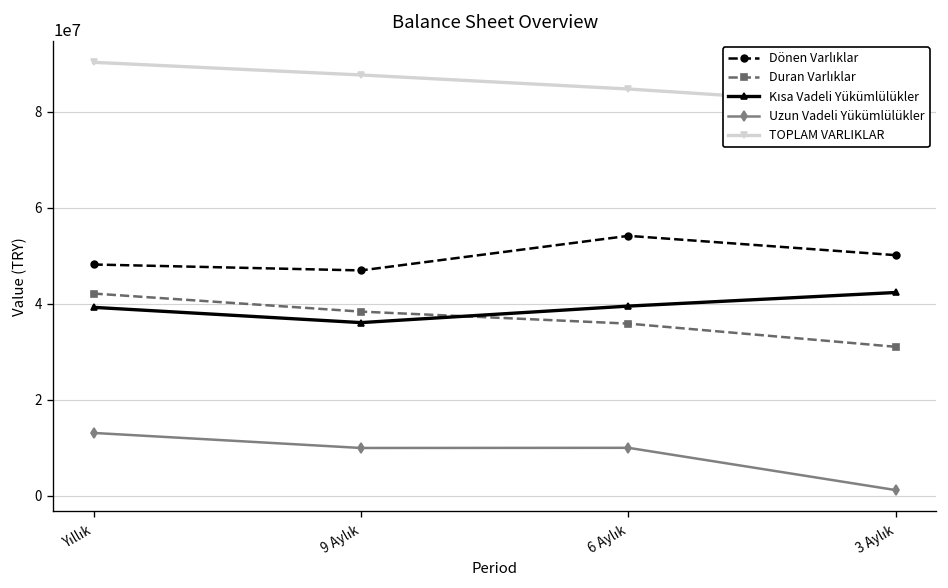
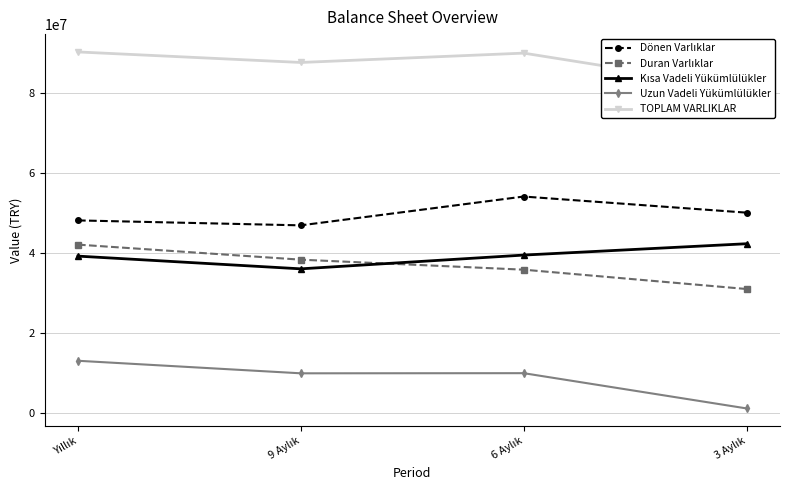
TOPLAM VARLIKLAR, 6 Aylık: 85000000 -> 90000000
